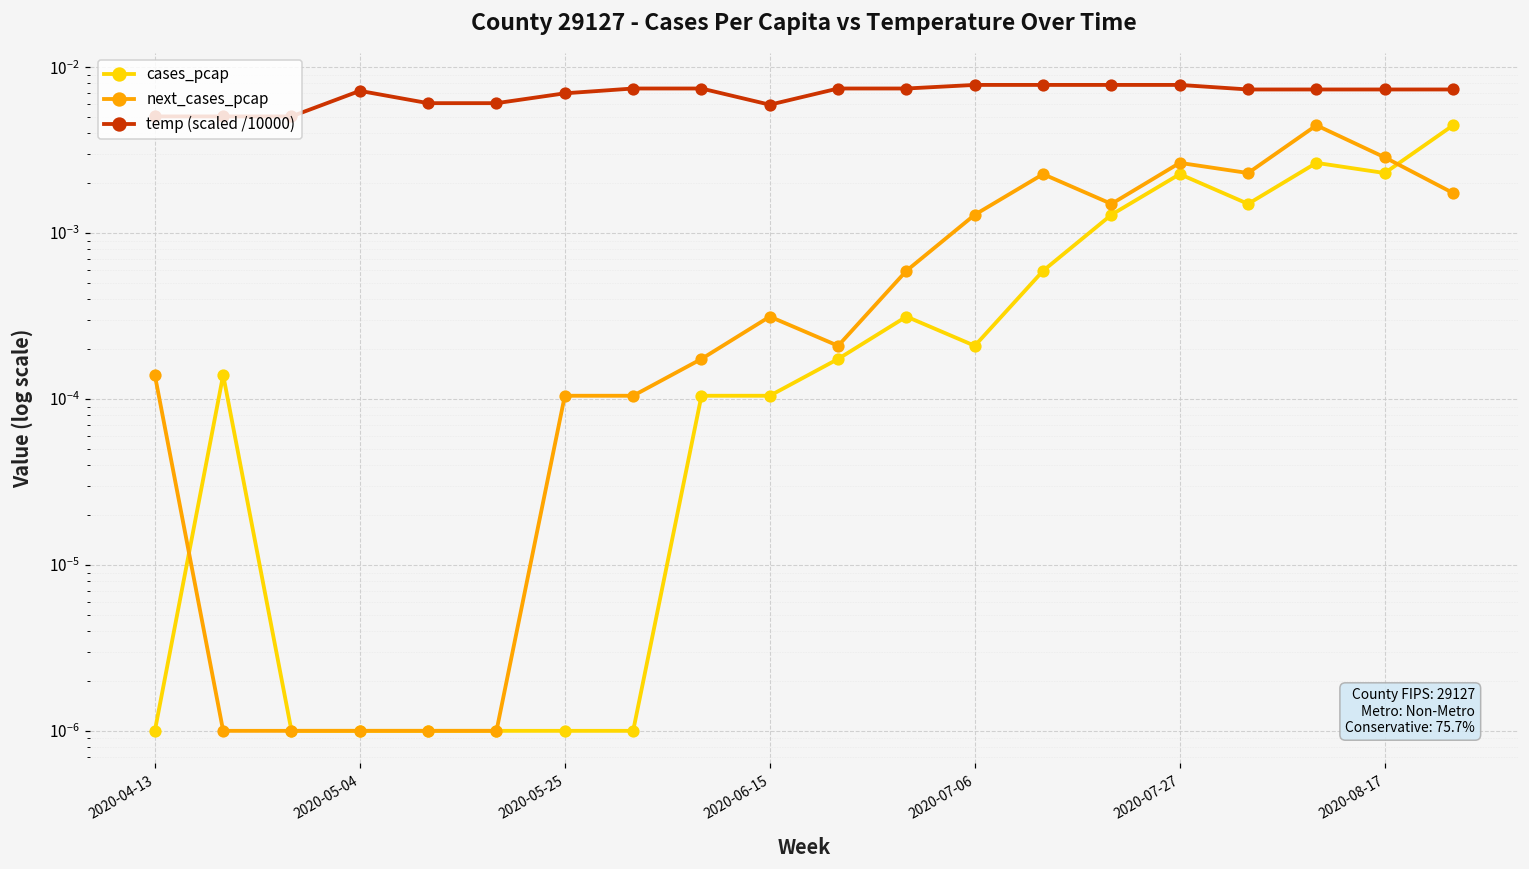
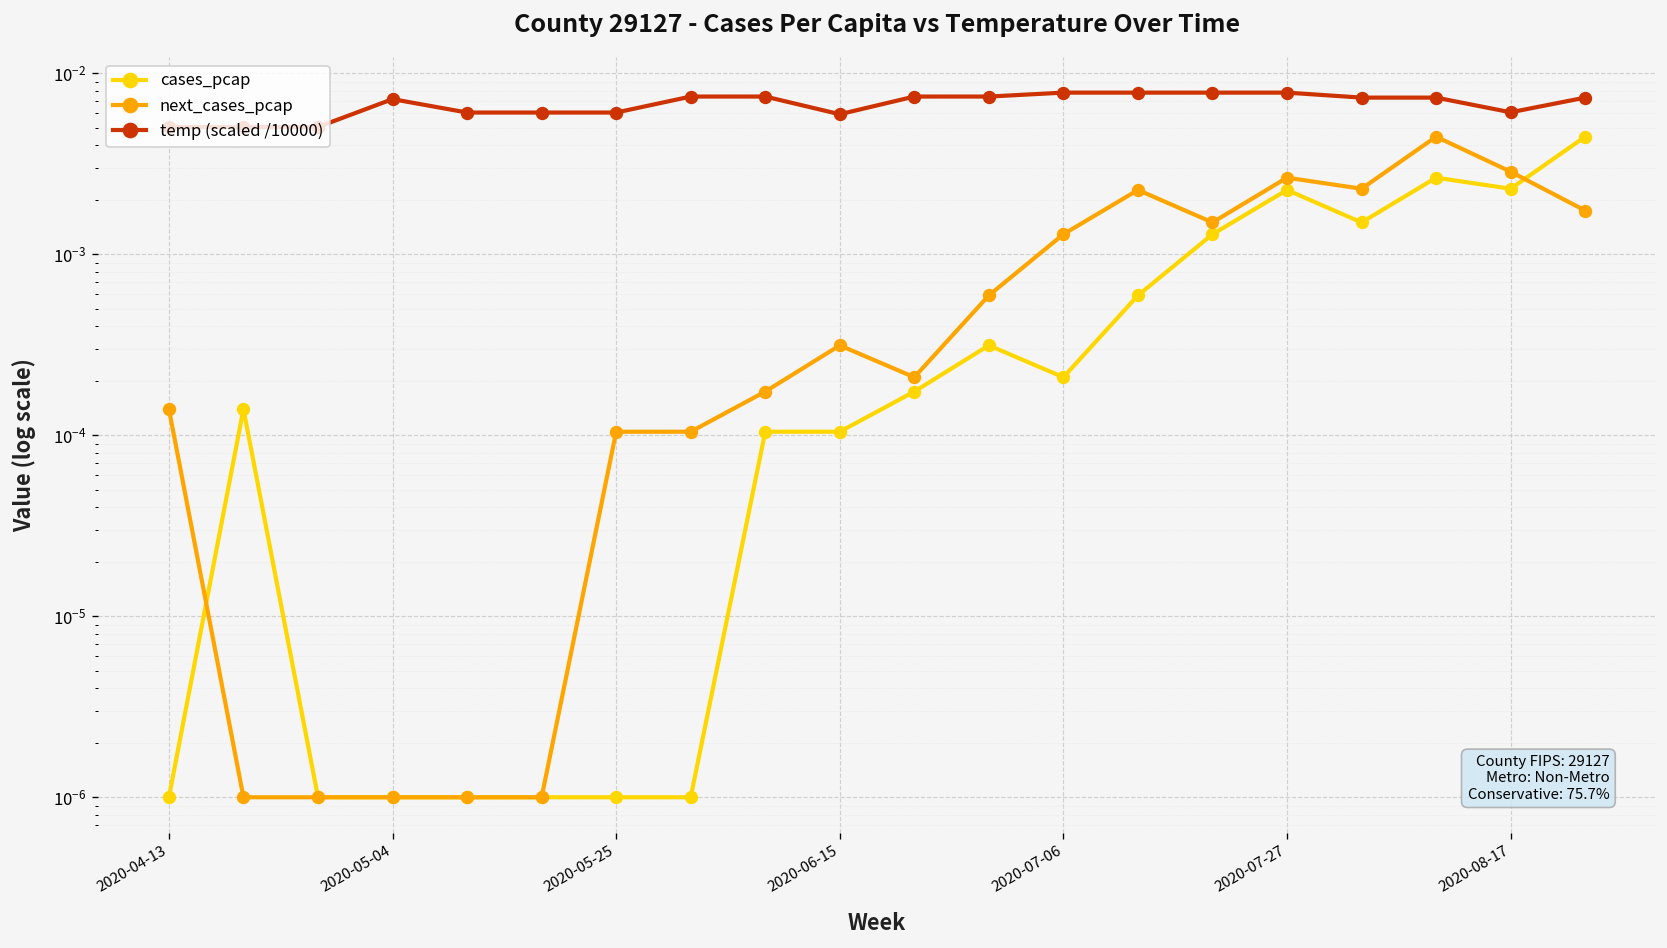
temp (scaled /10000), 2020-05-25: 0.007 -> 0.0061
temp (scaled /10000), 2020-08-17: 0.007 -> 0.0061
